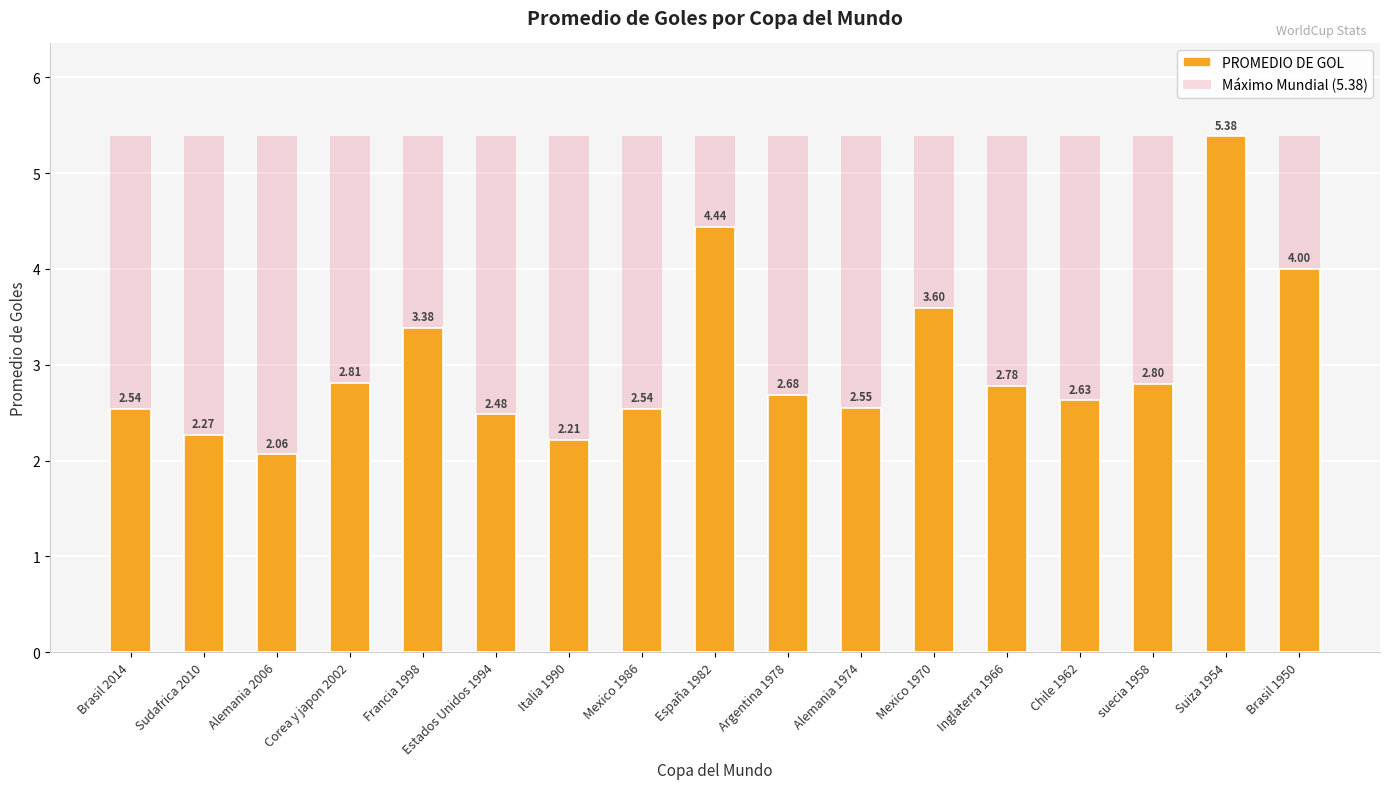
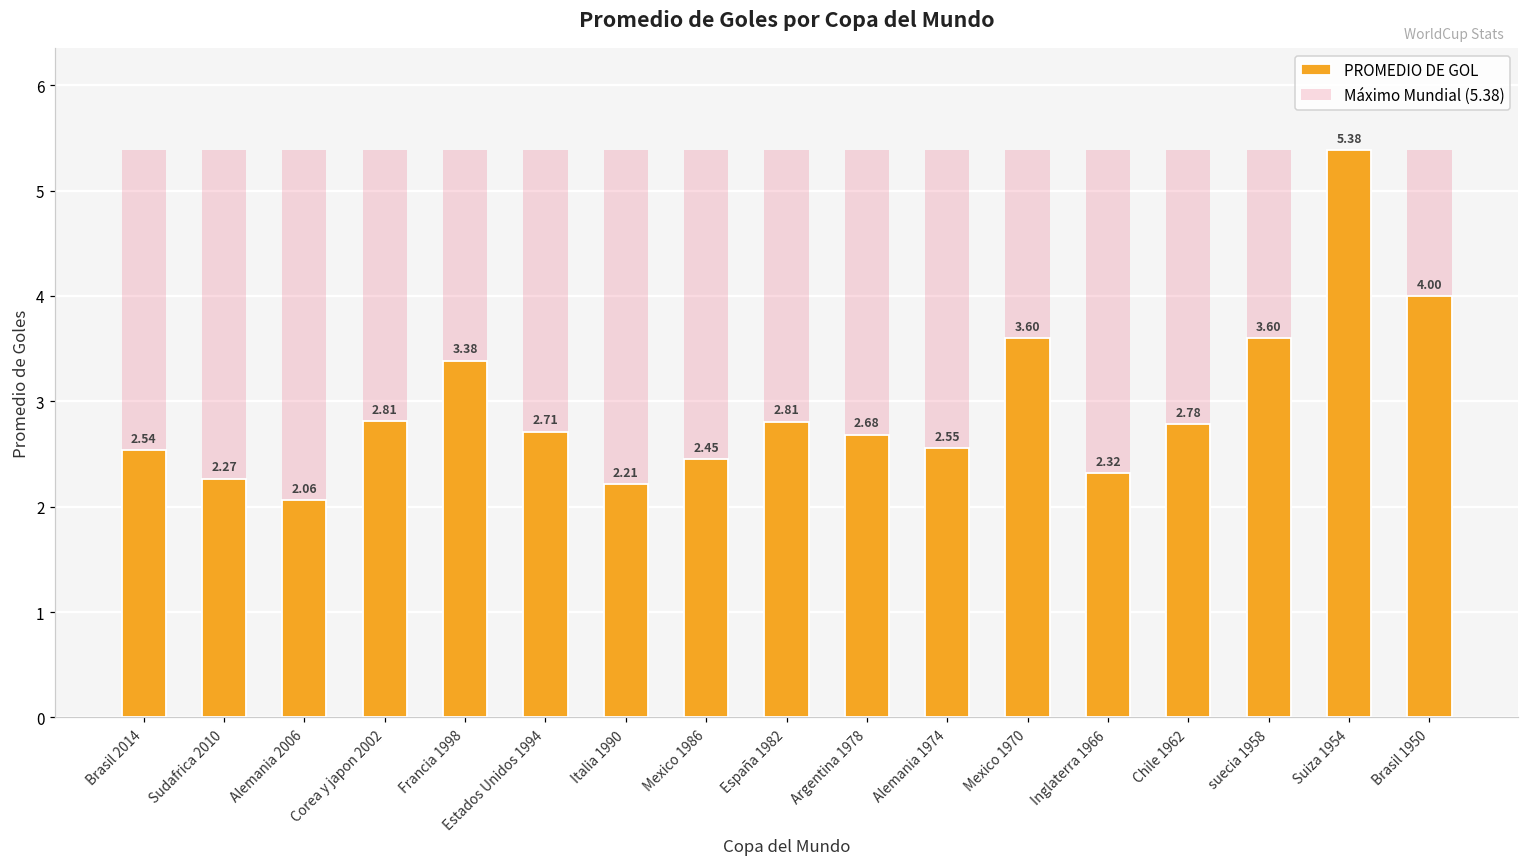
PROMEDIO DE GOL, Estados Unidos 1994: 2.48 -> 2.71
PROMEDIO DE GOL, Mexico 1986: 2.54 -> 2.45
PROMEDIO DE GOL, España 1982: 4.44 -> 2.81
PROMEDIO DE GOL, Inglaterra 1966: 2.78 -> 2.32
PROMEDIO DE GOL, Chile 1962: 2.63 -> 2.78
PROMEDIO DE GOL, suecia 1958: 2.80 -> 3.60
